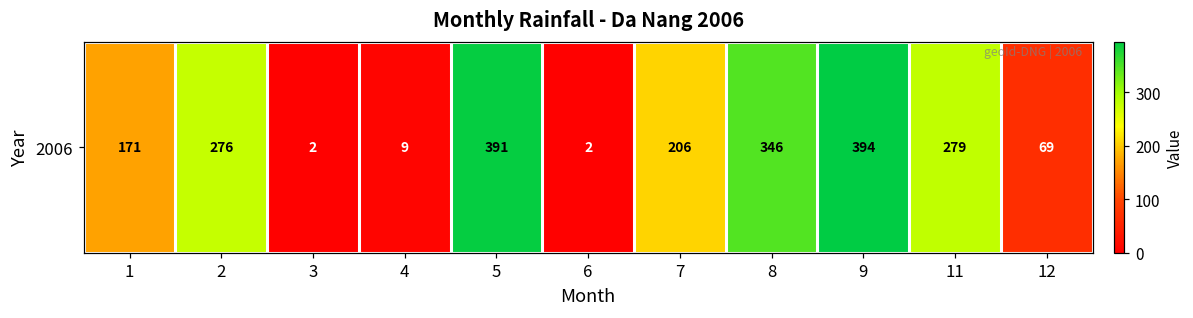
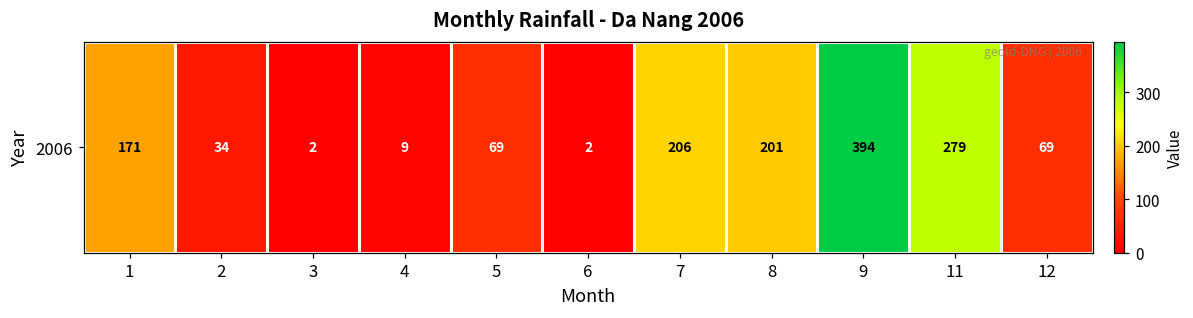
2006, 2: 276 -> 34
2006, 5: 391 -> 69
2006, 8: 346 -> 201
